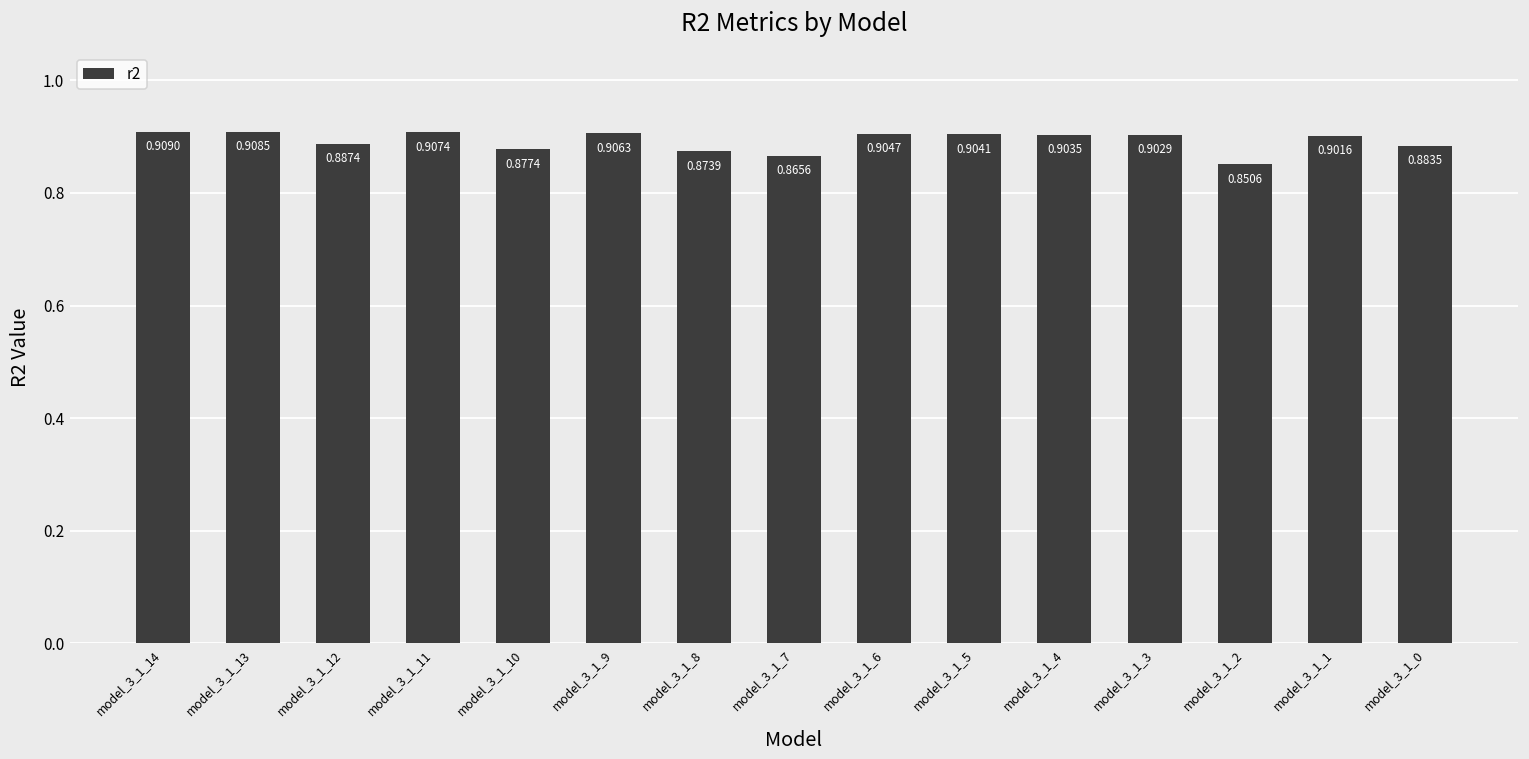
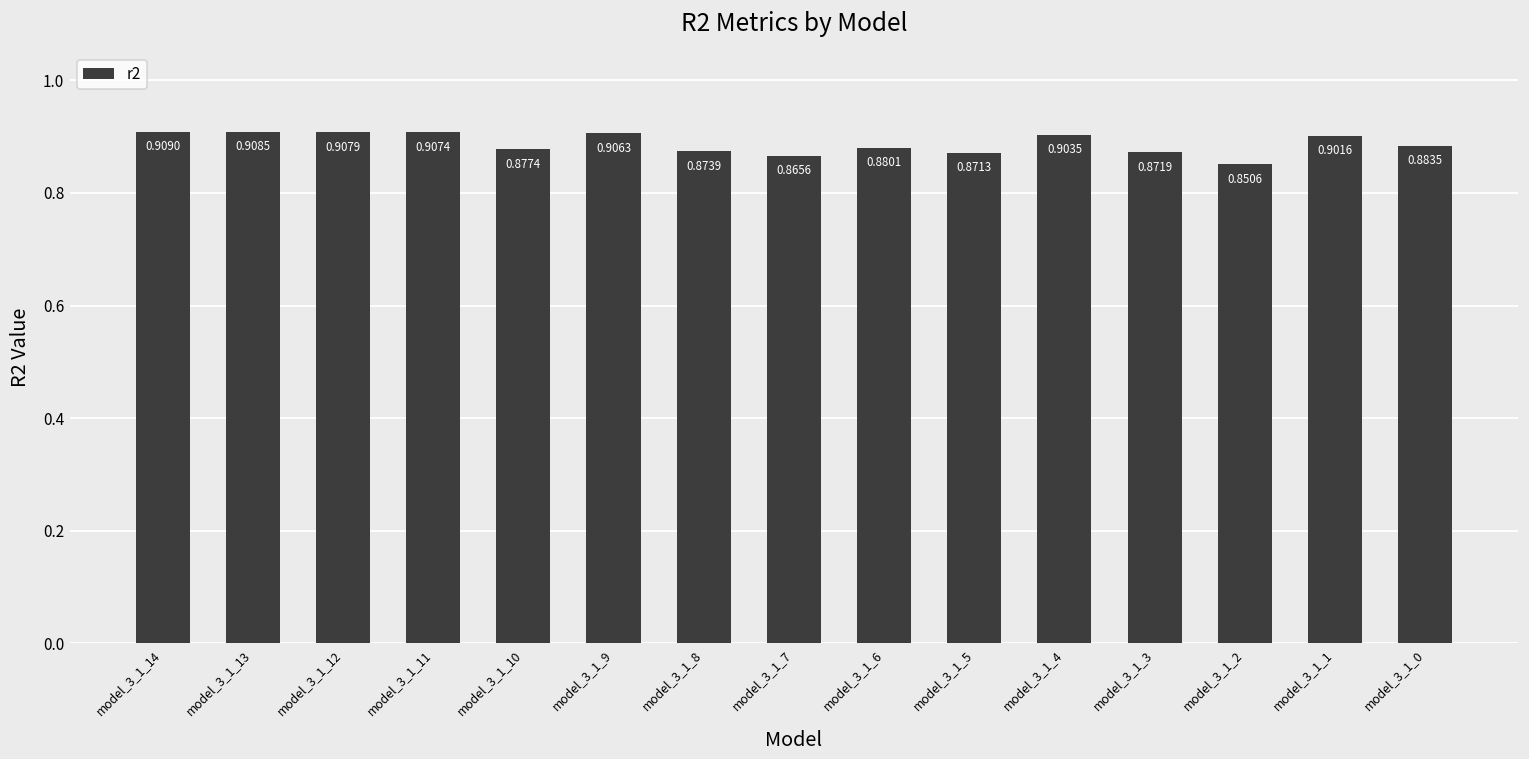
model_3_1_12: 0.8874 -> 0.9079
model_3_1_6: 0.9047 -> 0.8801
model_3_1_5: 0.9041 -> 0.8713
model_3_1_3: 0.9029 -> 0.8719
